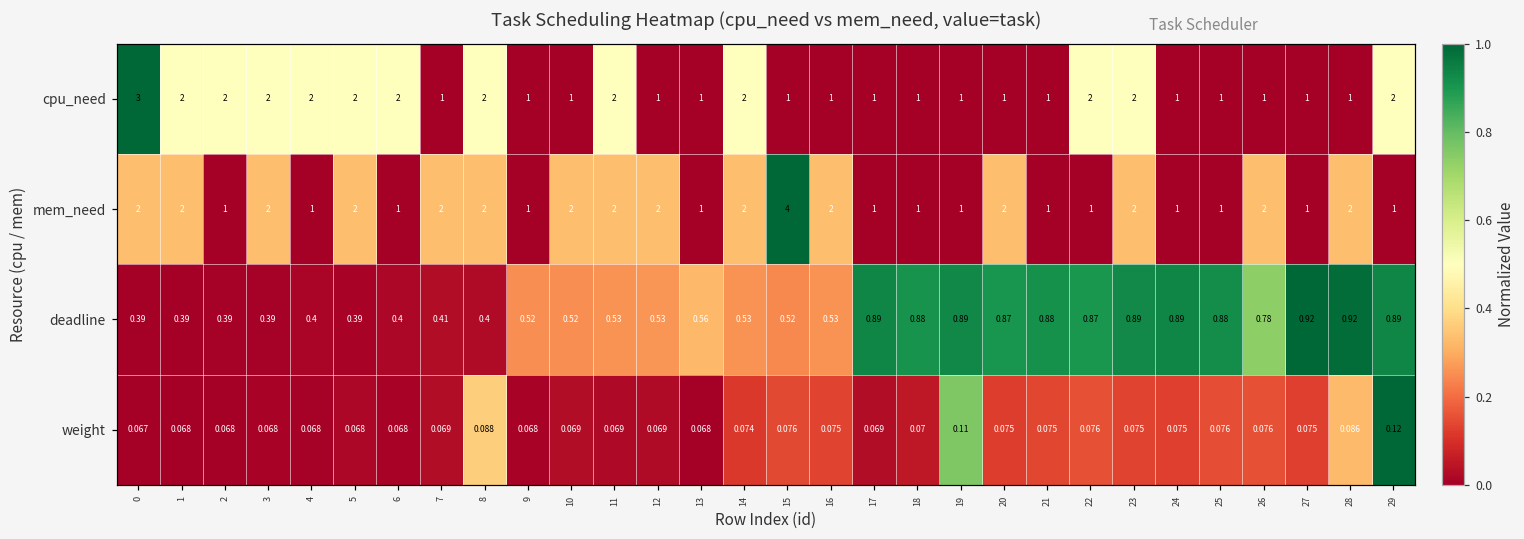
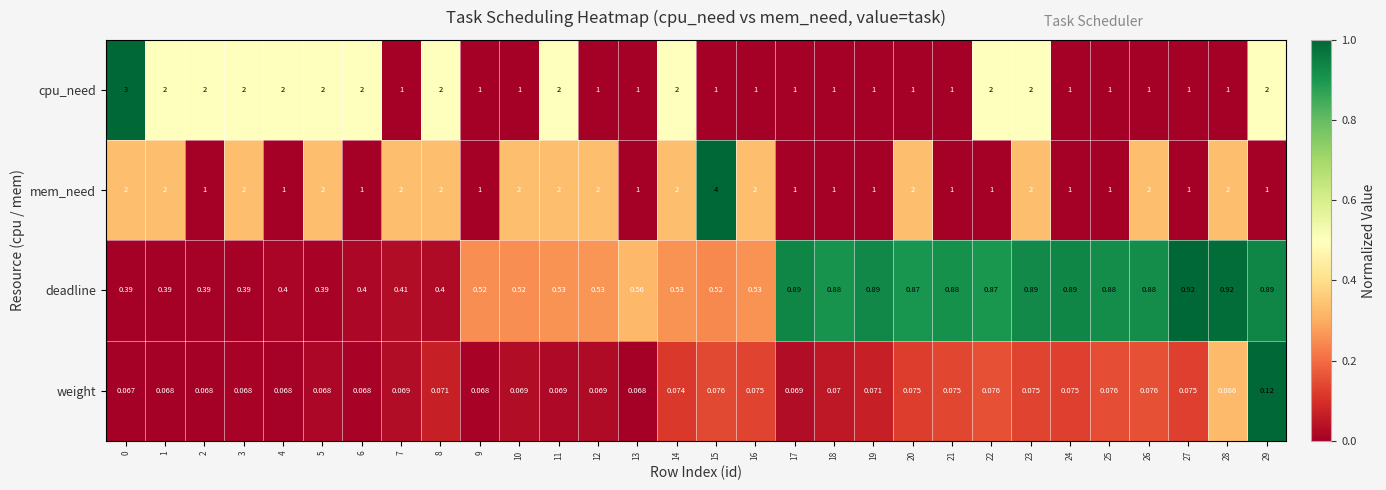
deadline, 26: 0.78 -> 0.88
weight, 8: 0.088 -> 0.071
weight, 19: 0.11 -> 0.071
